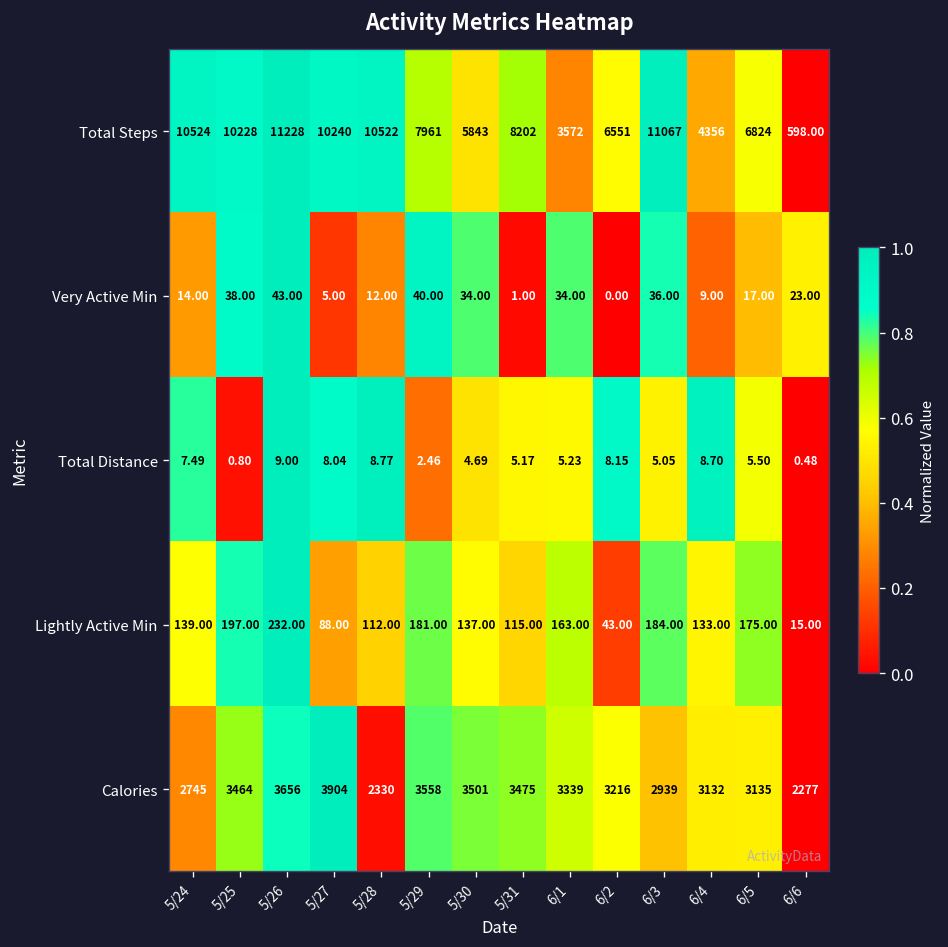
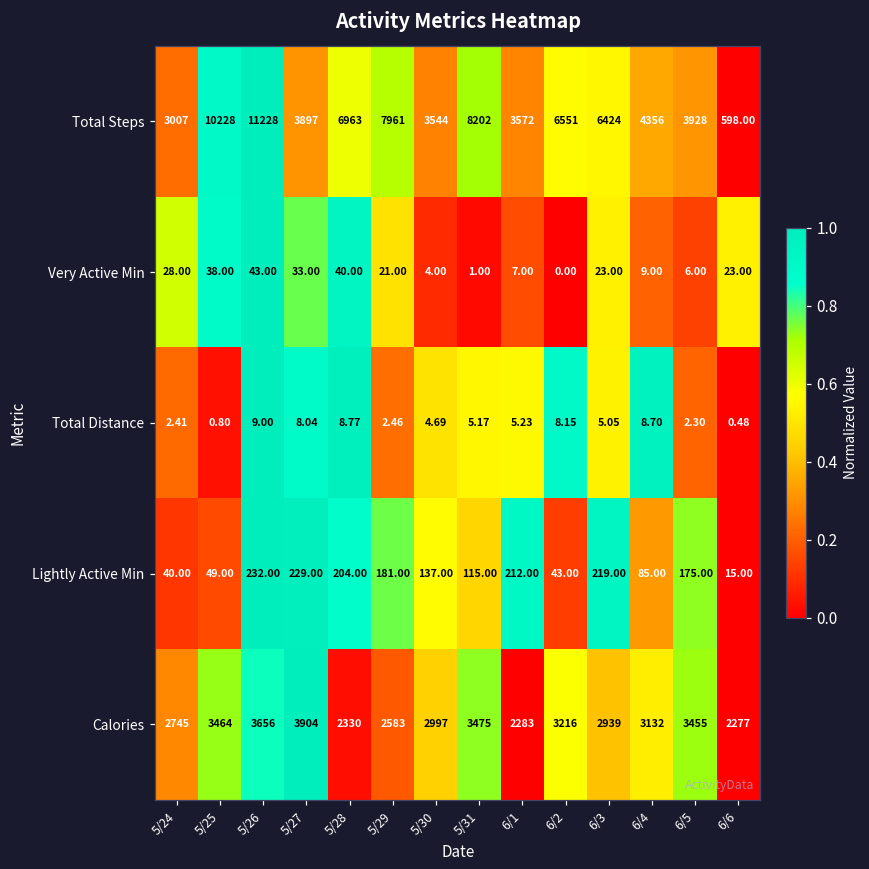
Total Steps, 5/24: 10524 -> 3007
Total Steps, 5/27: 10240 -> 3897
Total Steps, 5/28: 10522 -> 6963
Total Steps, 5/30: 5843 -> 3544
Total Steps, 6/3: 11067 -> 6424
Total Steps, 6/5: 6824 -> 3928
Very Active Min, 5/24: 14.00 -> 28.00
Very Active Min, 5/27: 5.00 -> 33.00
Very Active Min, 5/28: 12.00 -> 40.00
Very Active Min, 5/29: 40.00 -> 21.00
Very Active Min, 5/30: 34.00 -> 4.00
Very Active Min, 6/1: 34.00 -> 7.00
Very Active Min, 6/3: 36.00 -> 23.00
Very Active Min, 6/5: 17.00 -> 6.00
Total Distance, 5/24: 7.49 -> 2.41
Total Distance, 6/5: 5.50 -> 2.30
Lightly Active Min, 5/24: 139.00 -> 40.00
Lightly Active Min, 5/25: 197.00 -> 49.00
Lightly Active Min, 5/27: 88.00 -> 229.00
Lightly Active Min, 5/28: 112.00 -> 204.00
Lightly Active Min, 6/1: 163.00 -> 212.00
Lightly Active Min, 6/3: 184.00 -> 219.00
Lightly Active Min, 6/4: 133.00 -> 85.00
Calories, 5/29: 3558 -> 2583
Calories, 5/30: 3501 -> 2997
Calories, 6/1: 3339 -> 2283
Calories, 6/5: 3135 -> 3455
